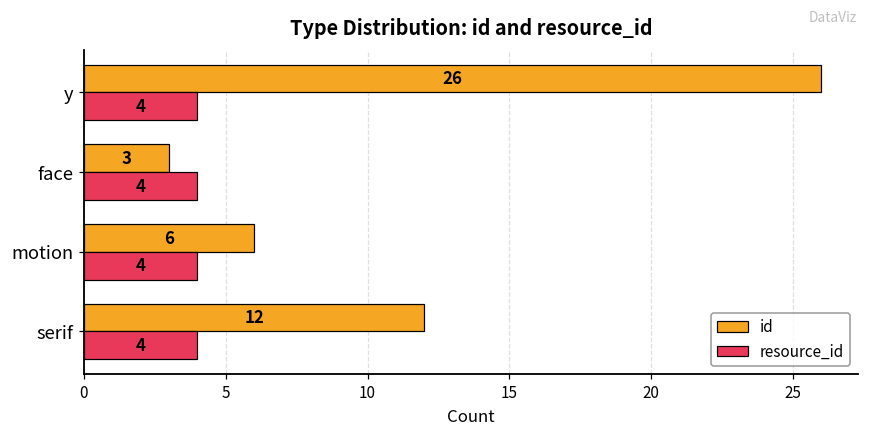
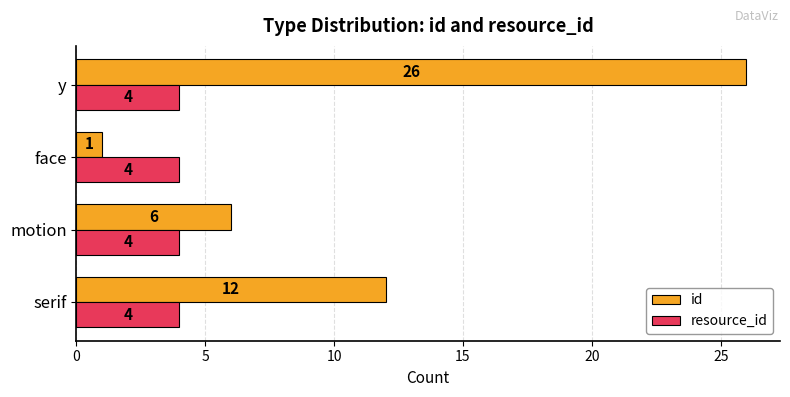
id, face: 3 -> 1
